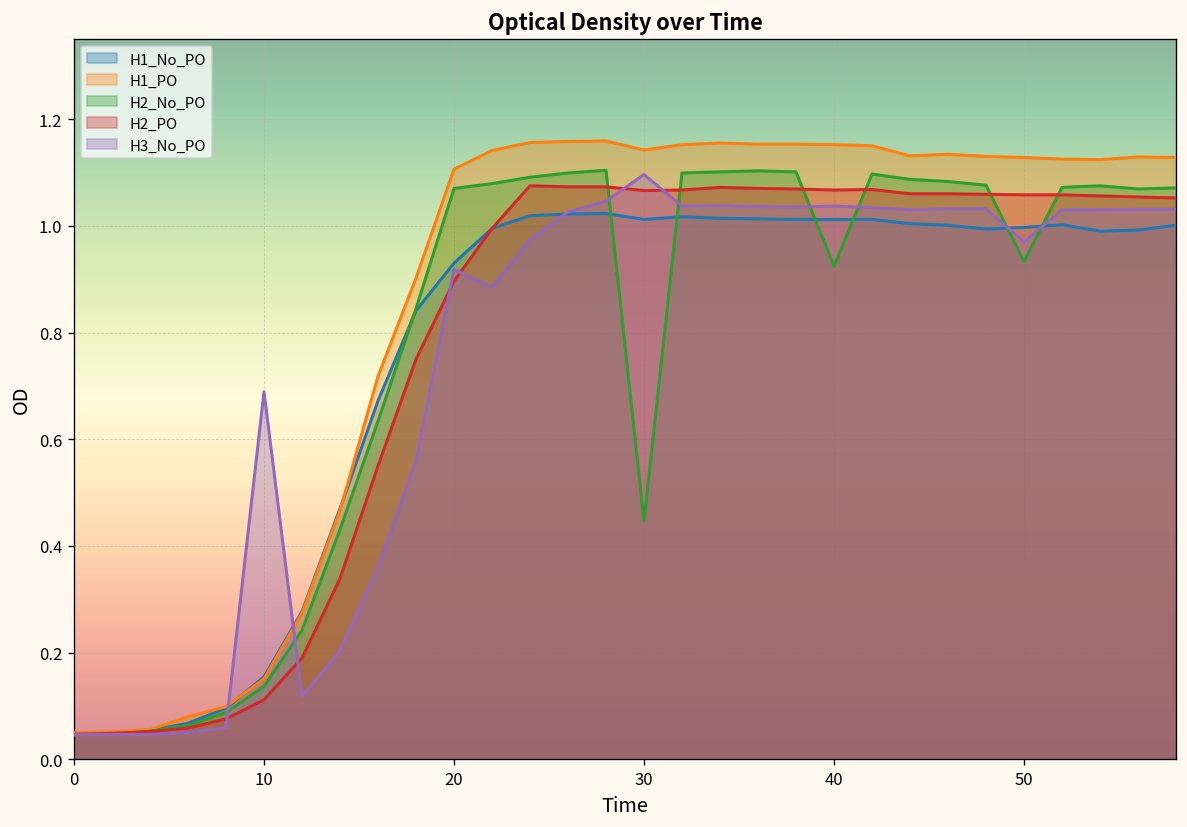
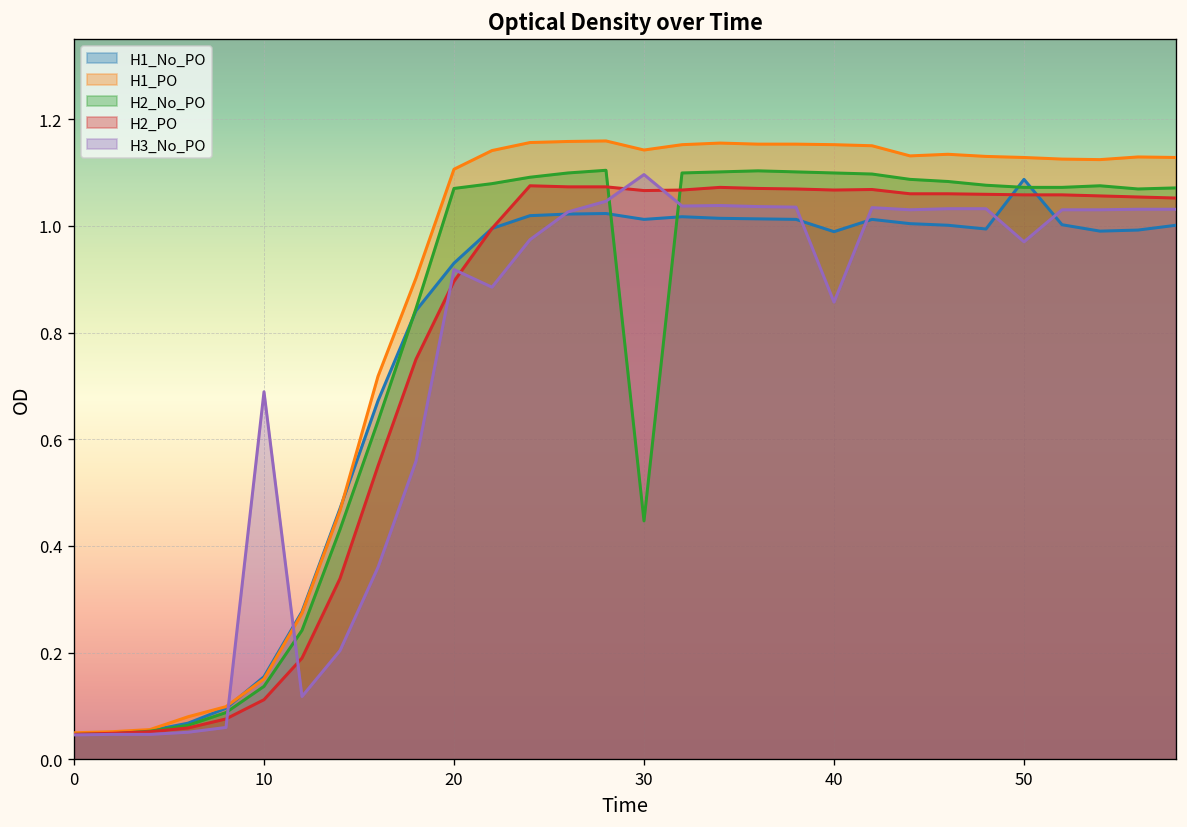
H1_No_PO, 40: 1.01 -> 0.99
H2_No_PO, 40: 0.92 -> 1.10
H3_No_PO, 40: 1.04 -> 0.86
H1_No_PO, 50: 1.00 -> 1.09
H2_No_PO, 50: 0.93 -> 1.07
